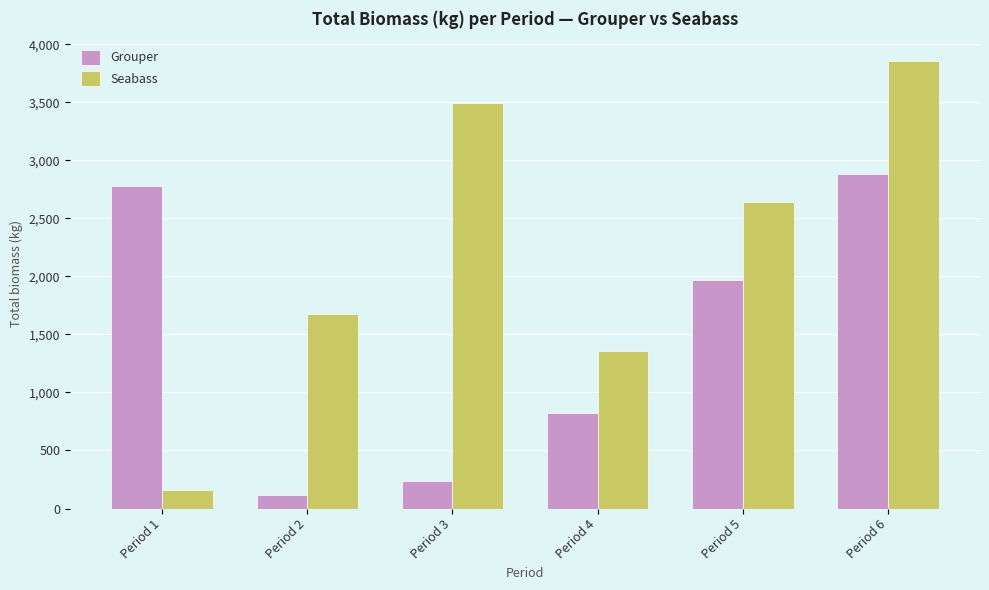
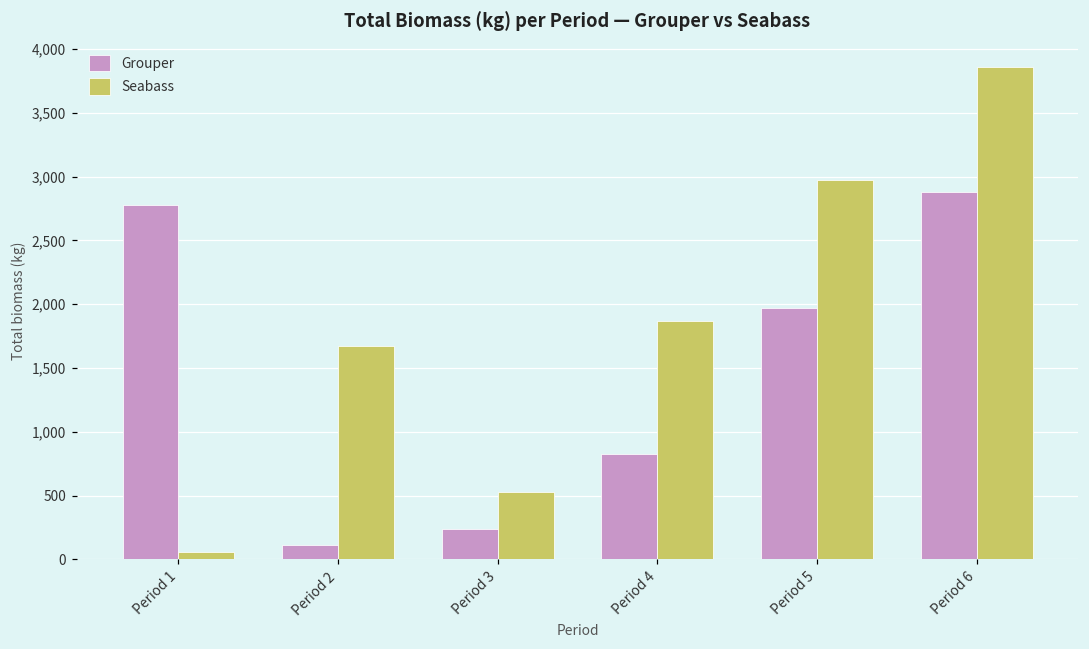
Seabass, Period 1: 160 -> 60
Seabass, Period 3: 3,500 -> 530
Seabass, Period 4: 1,360 -> 1,870
Seabass, Period 5: 2,640 -> 2,970
